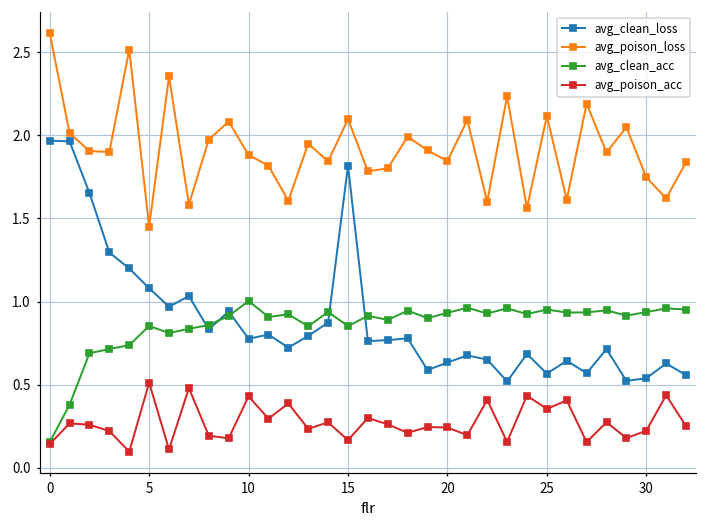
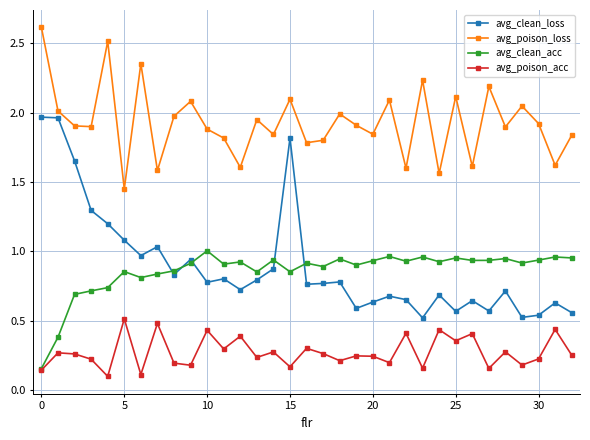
avg_poison_loss, 30: 1.75 -> 1.92
